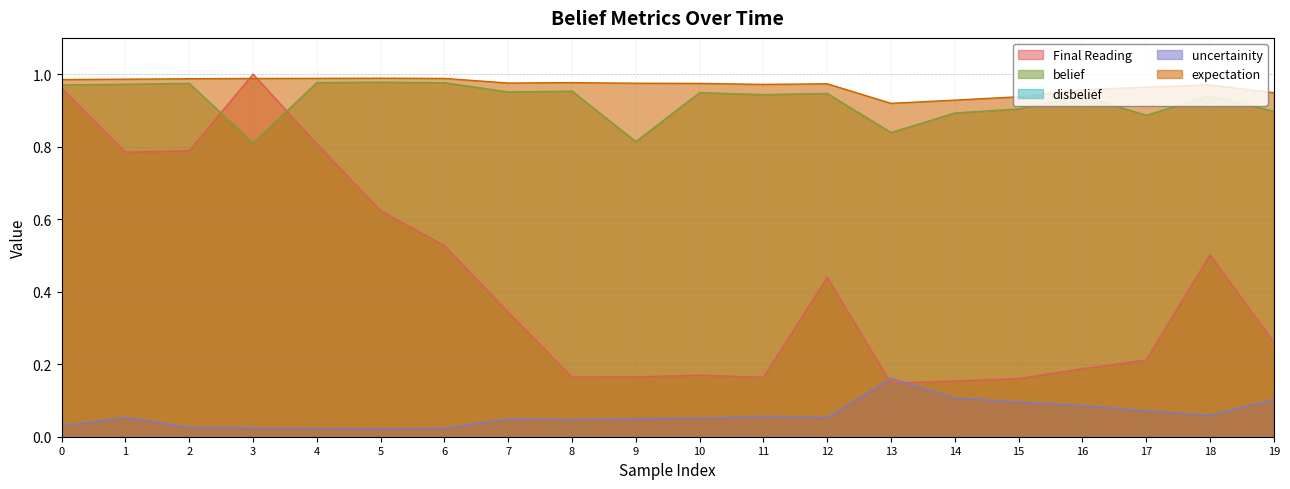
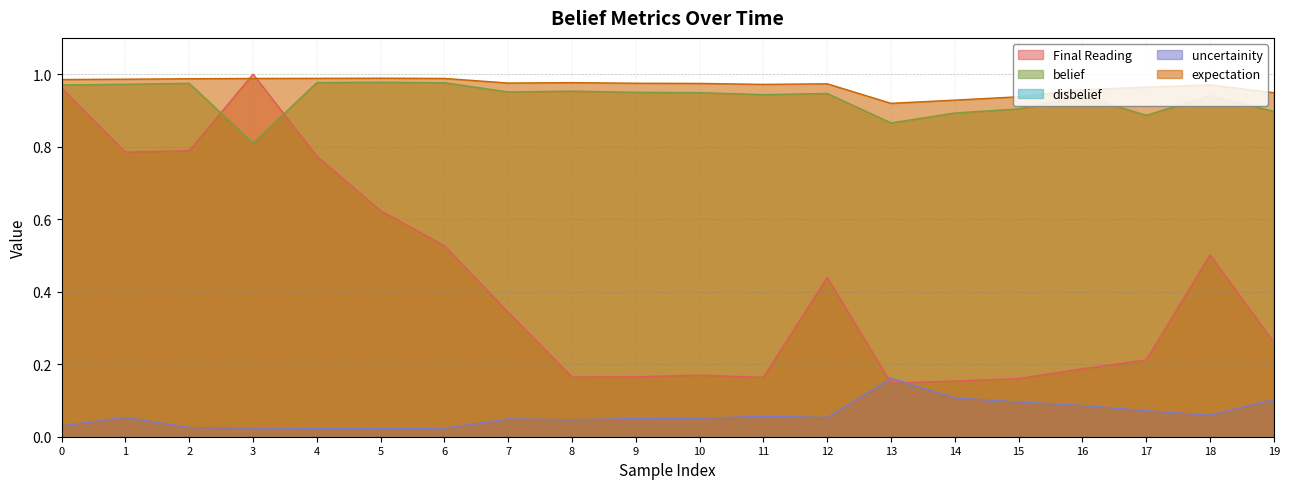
Final Reading, 4: 0.81 -> 0.77
belief, 9: 0.81 -> 0.95
belief, 13: 0.84 -> 0.87
